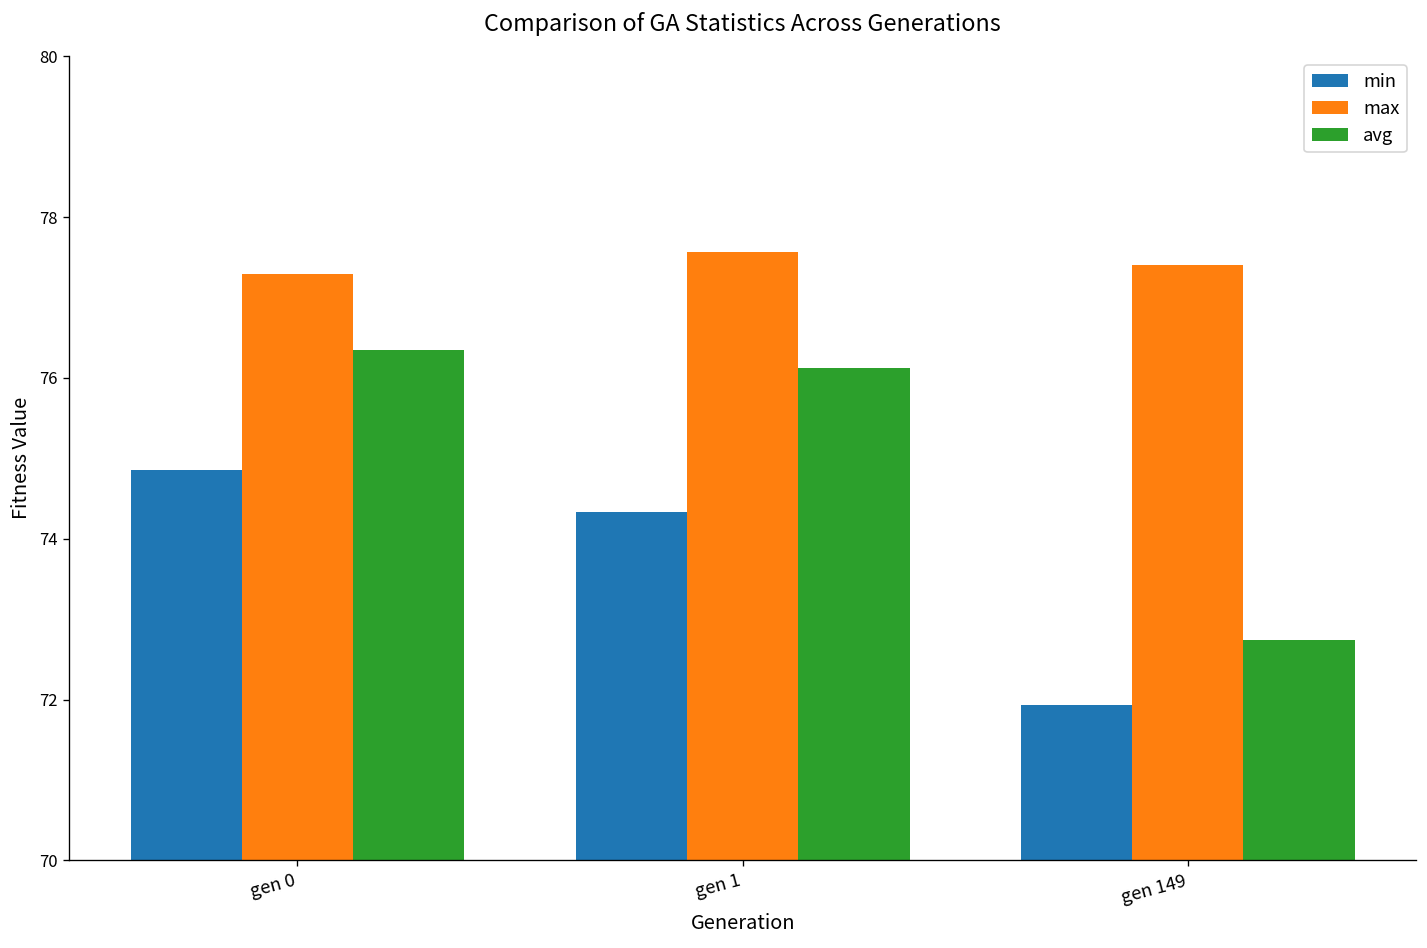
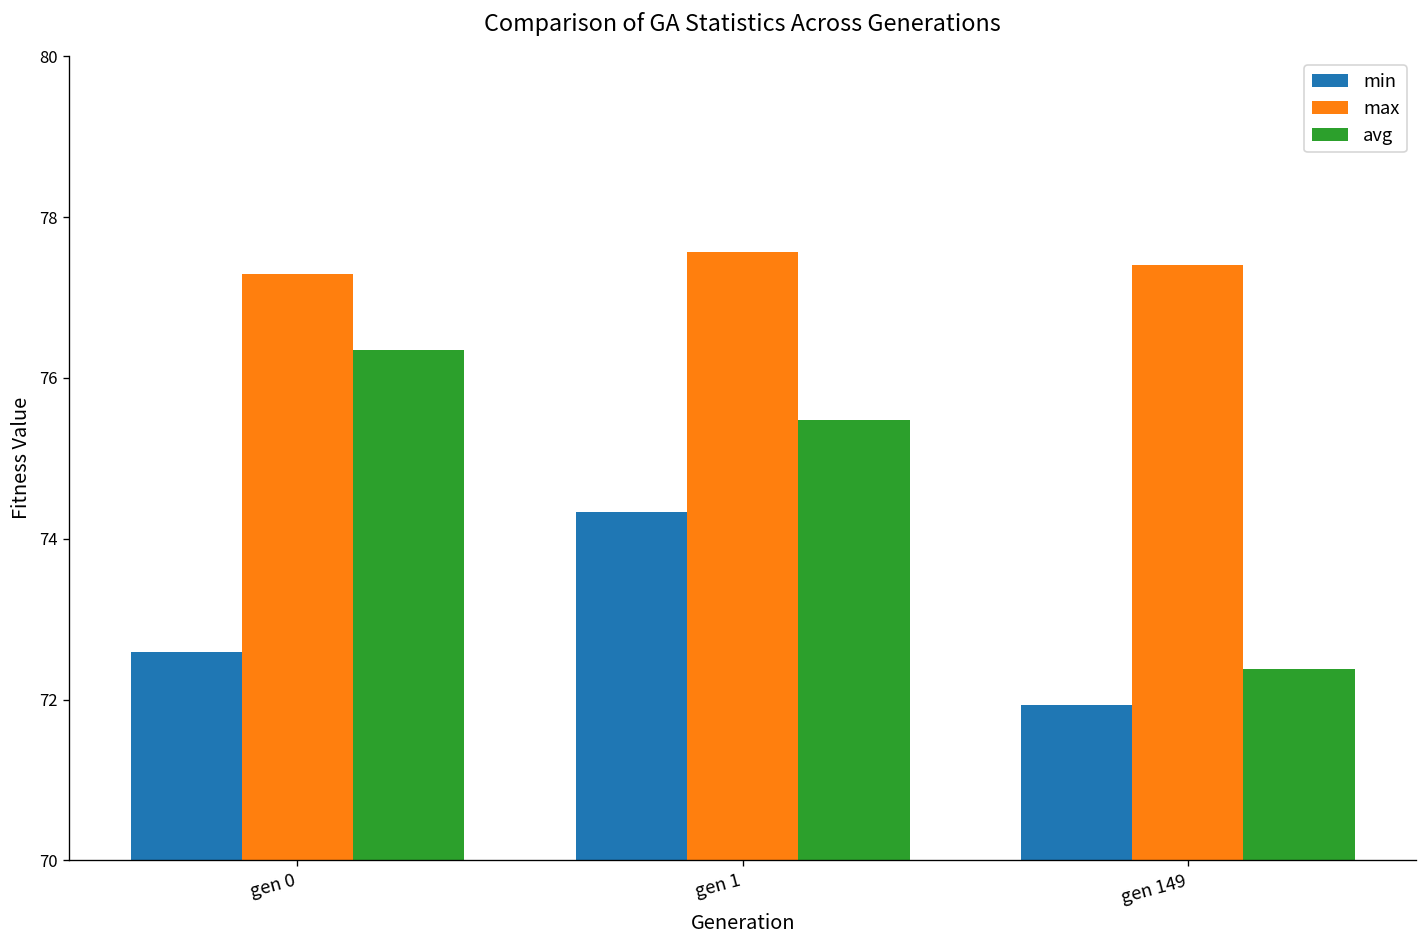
min, gen 0: 74.9 -> 72.6
avg, gen 1: 76.1 -> 75.5
avg, gen 149: 72.7 -> 72.4
